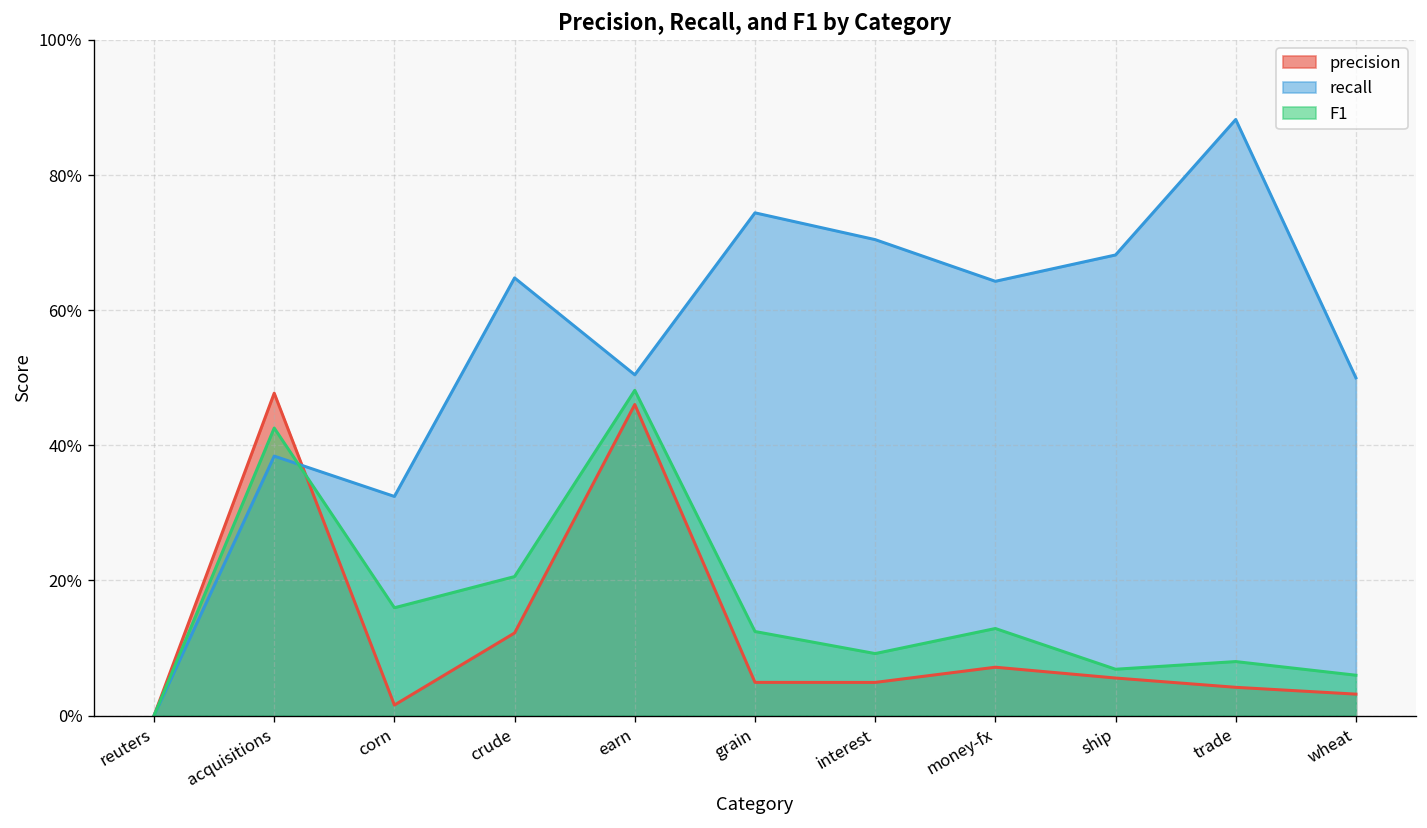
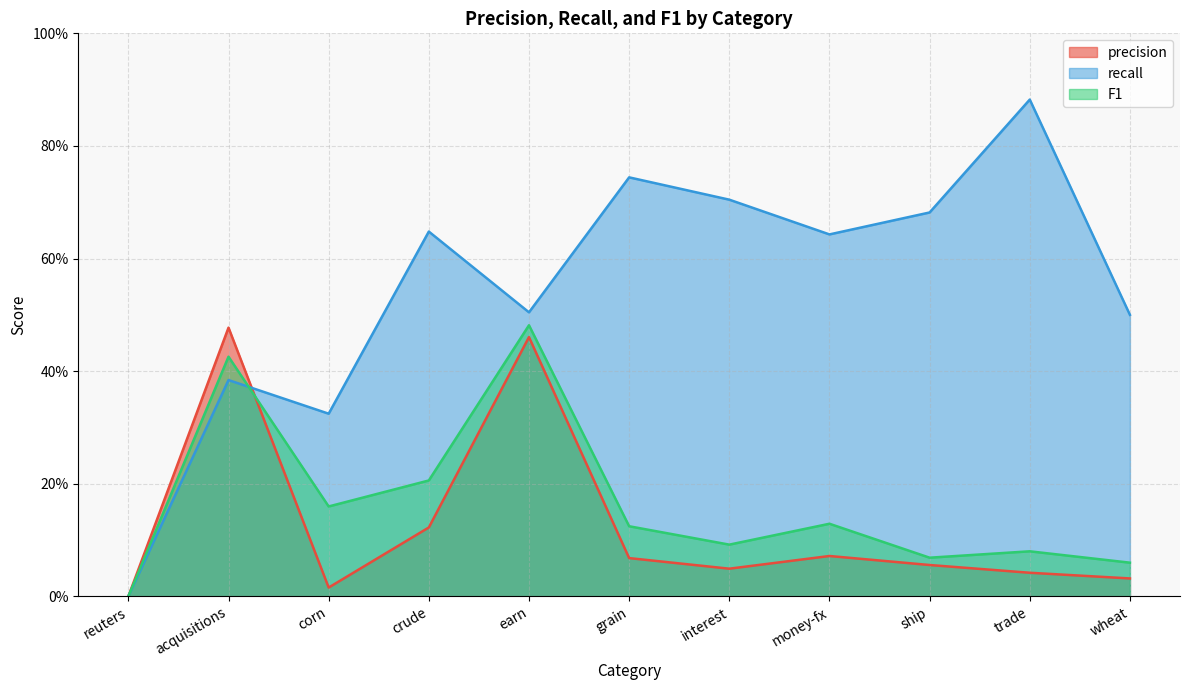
precision, grain: 5% -> 7%
